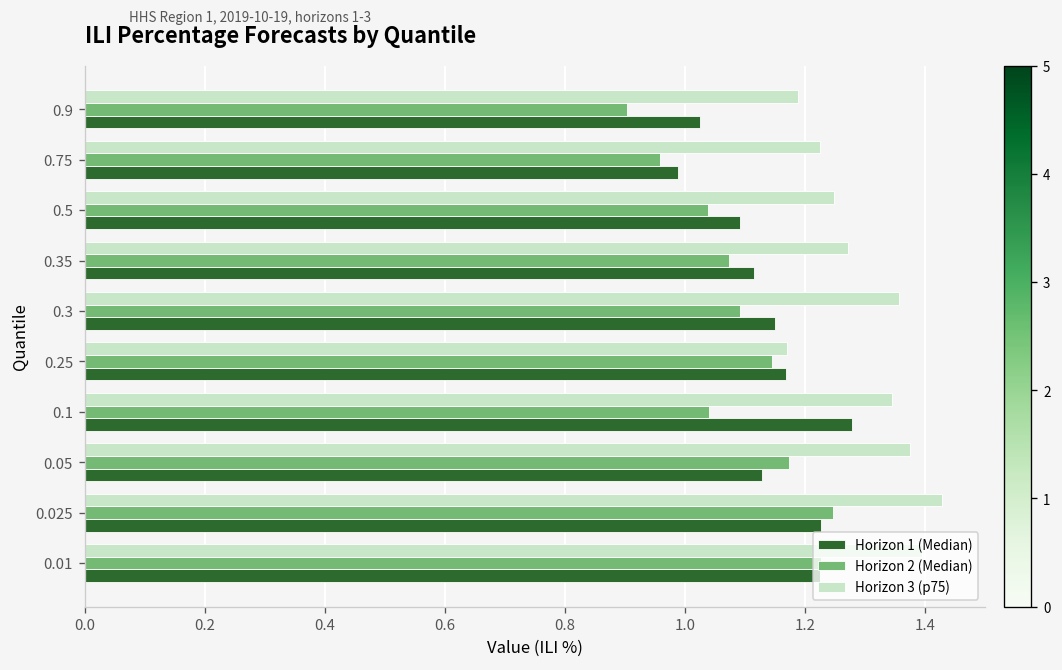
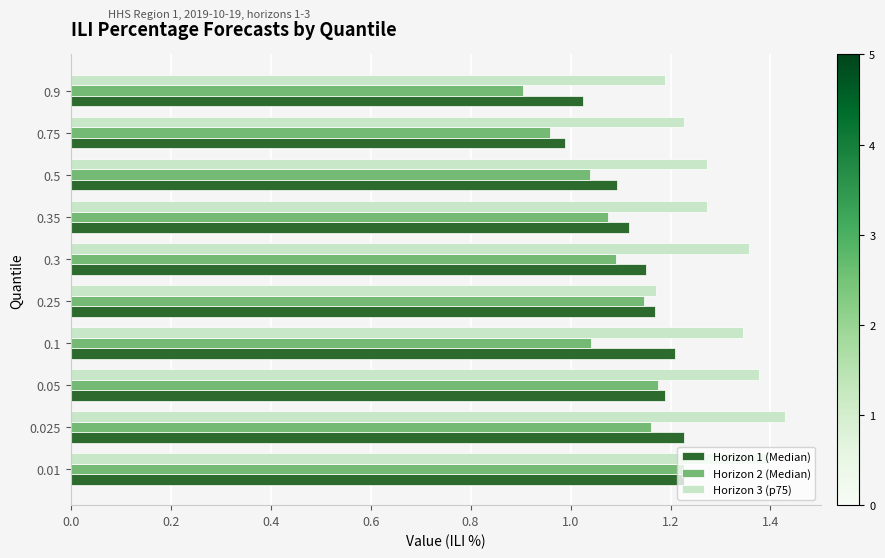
Horizon 3 (p75), 0.5: 1.25 -> 1.27
Horizon 1 (Median), 0.1: 1.28 -> 1.21
Horizon 1 (Median), 0.05: 1.13 -> 1.19
Horizon 2 (Median), 0.025: 1.25 -> 1.16
